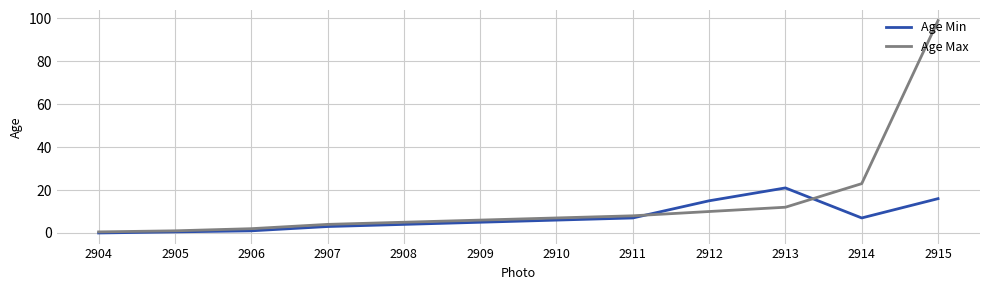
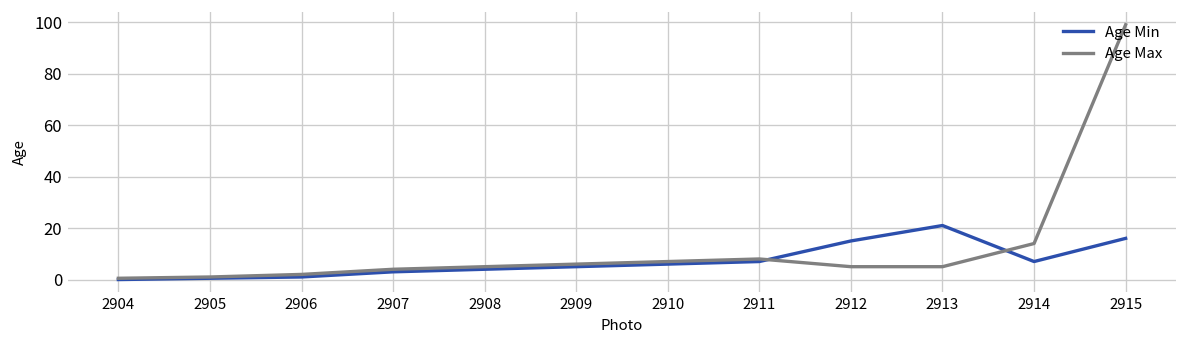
Age Max, 2912: 10 -> 5
Age Max, 2913: 12 -> 5
Age Max, 2914: 23 -> 14
